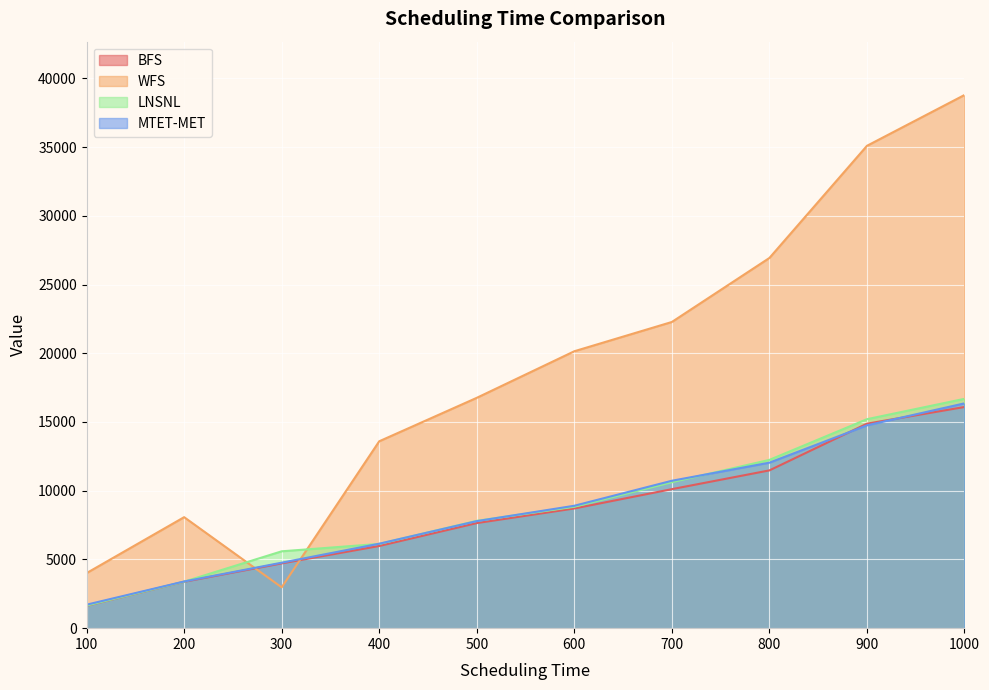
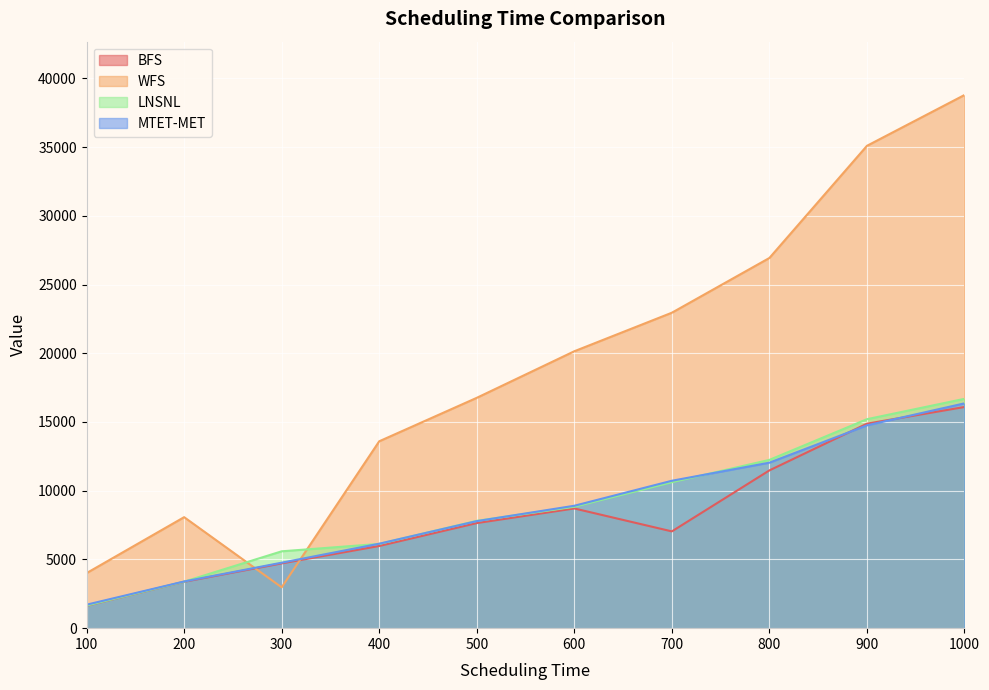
BFS, 700: 10100 -> 7000
WFS, 700: 22300 -> 23000
